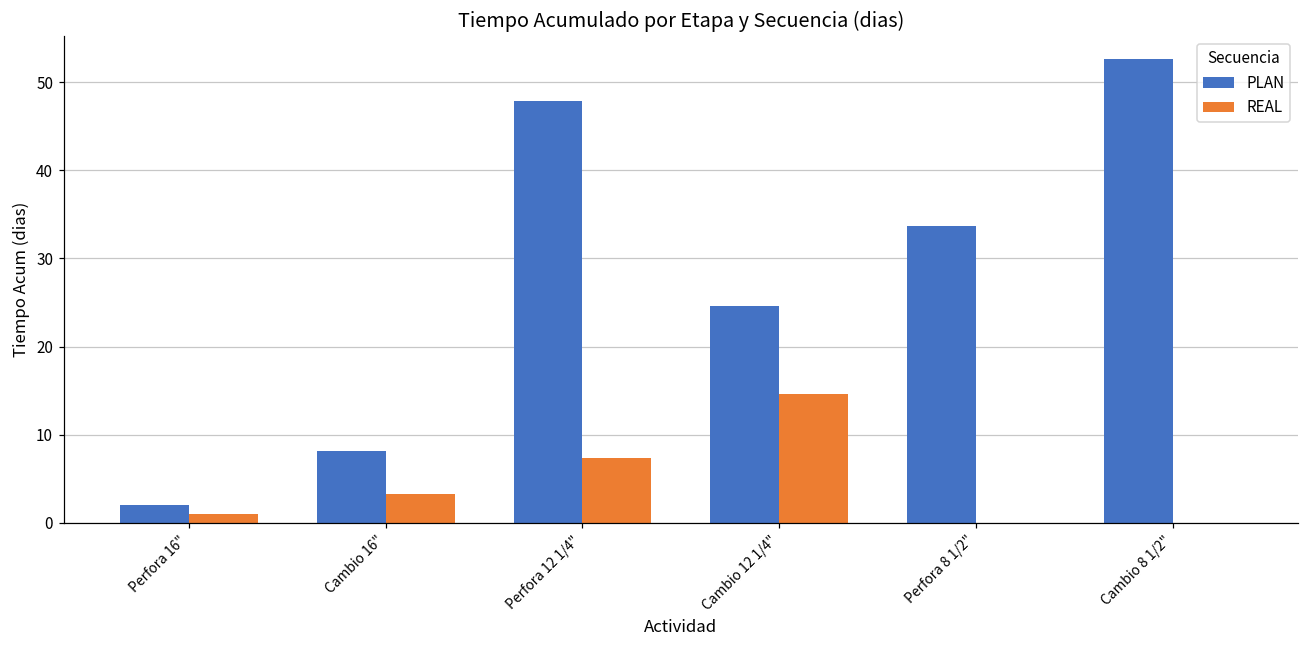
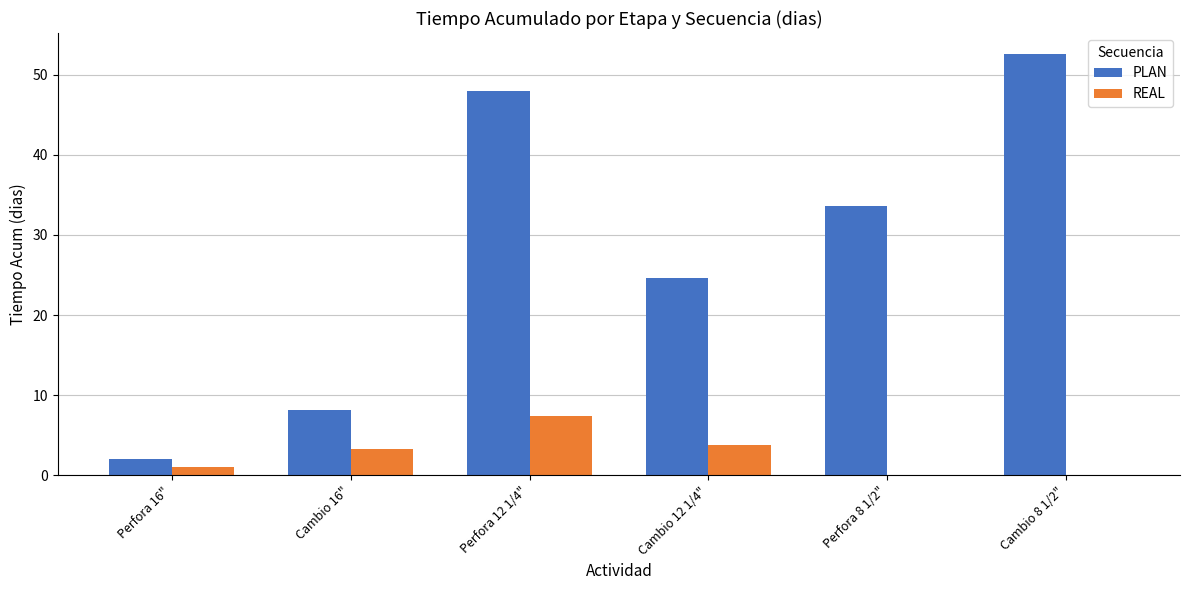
REAL, Cambio 12 1/4": 15 -> 4
